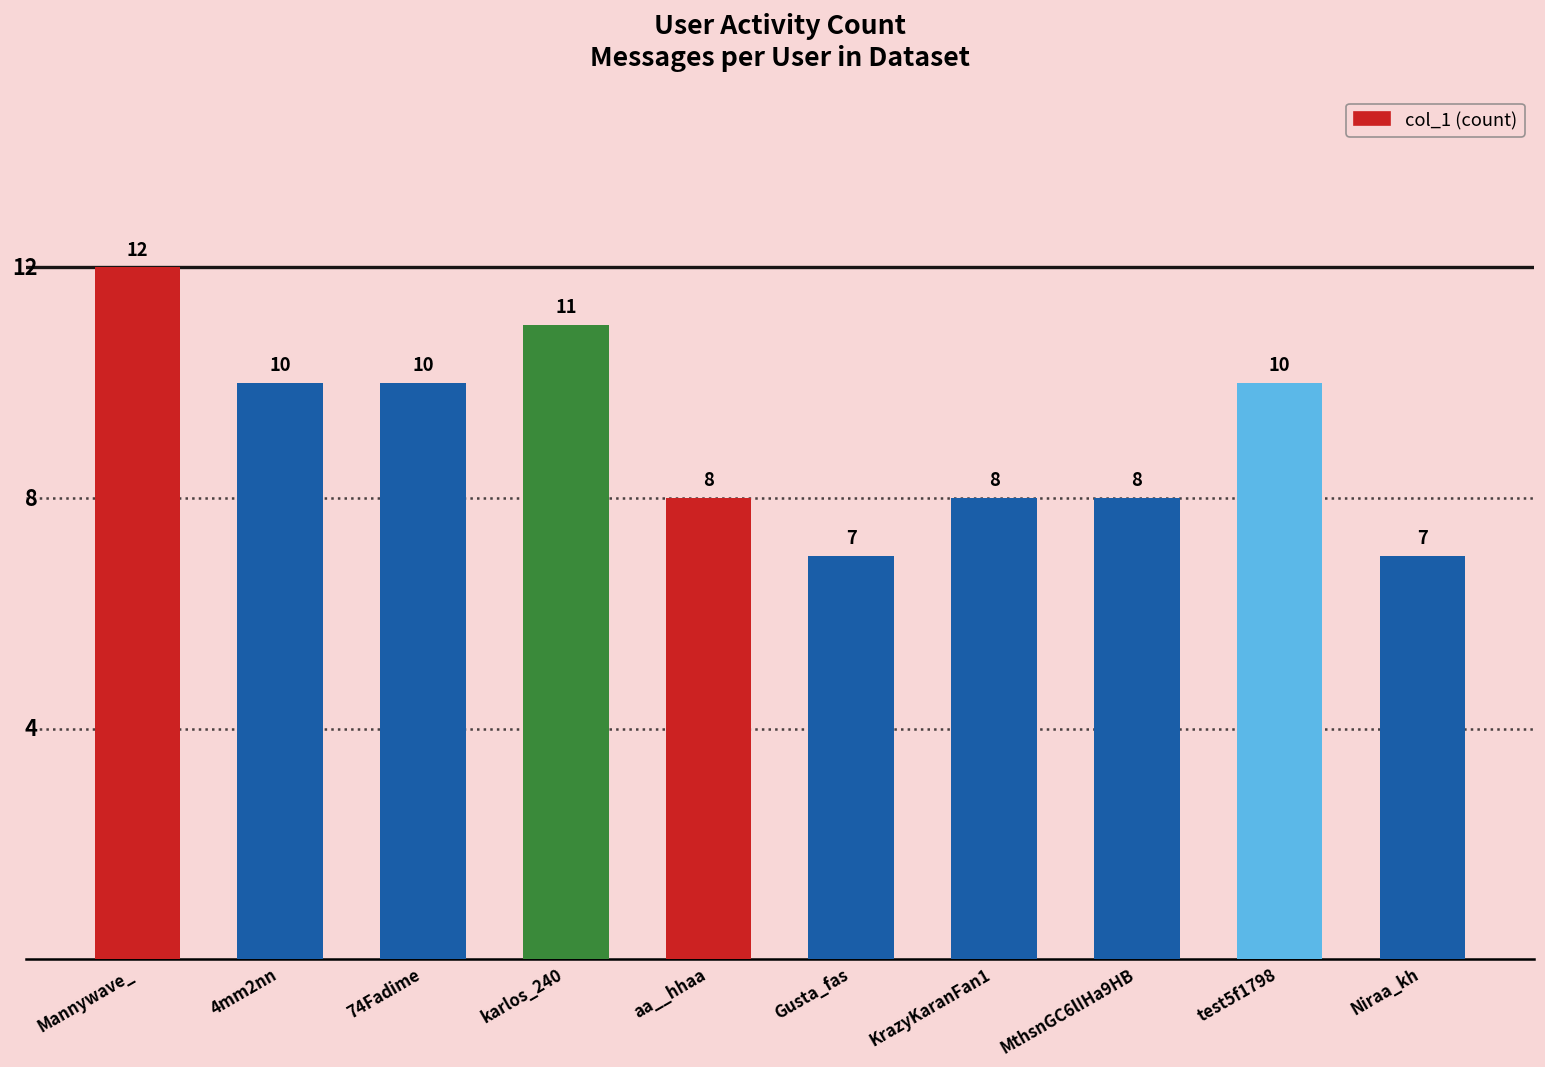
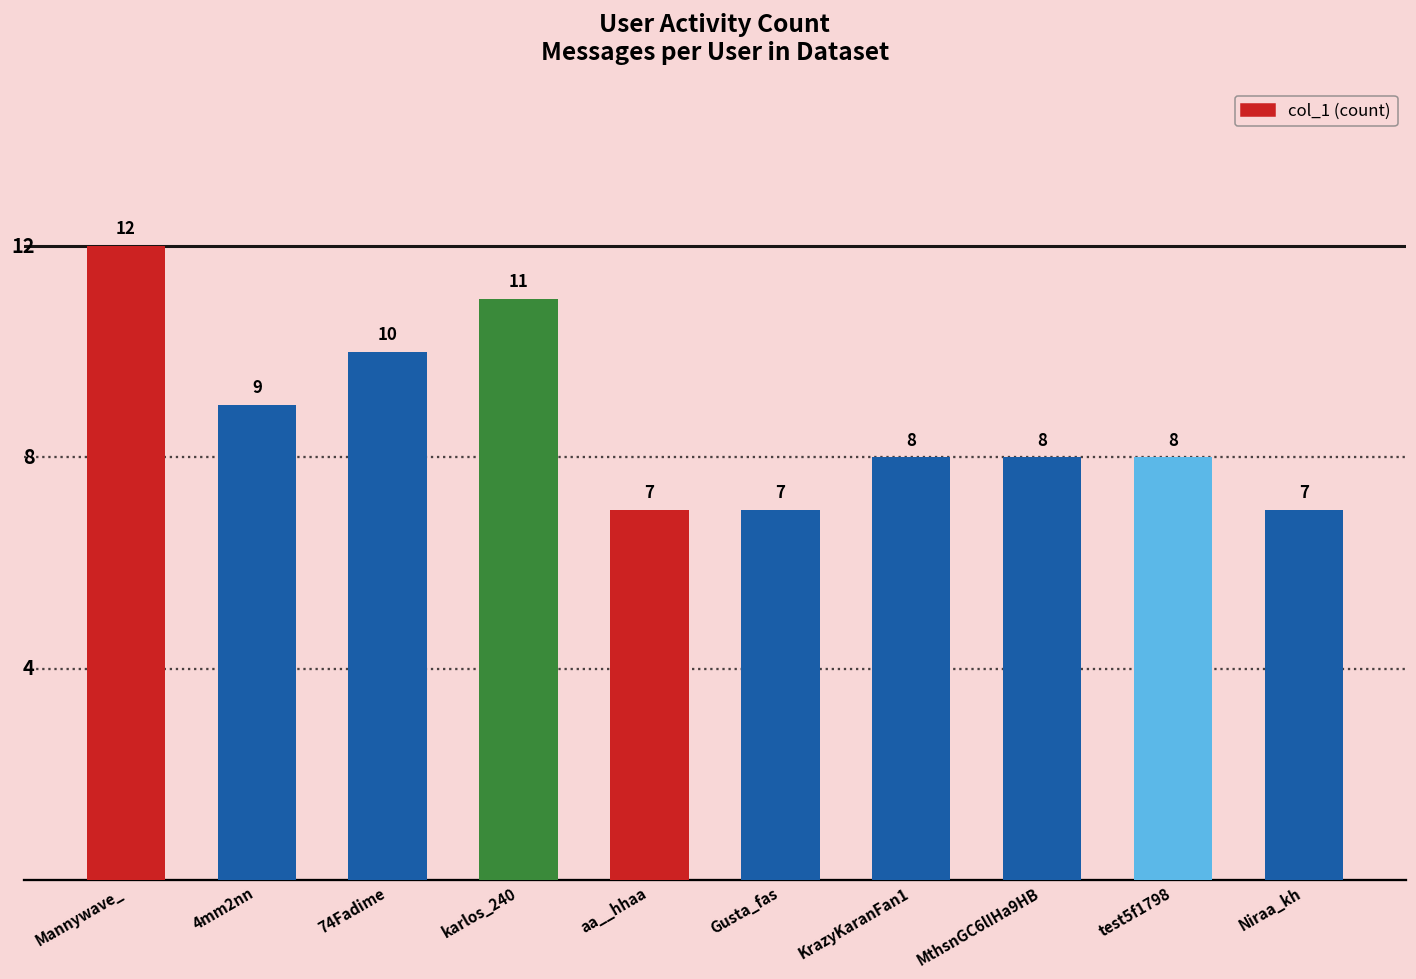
4mm2nn: 10 -> 9
aa__hhaa: 8 -> 7
test5f1798: 10 -> 8
